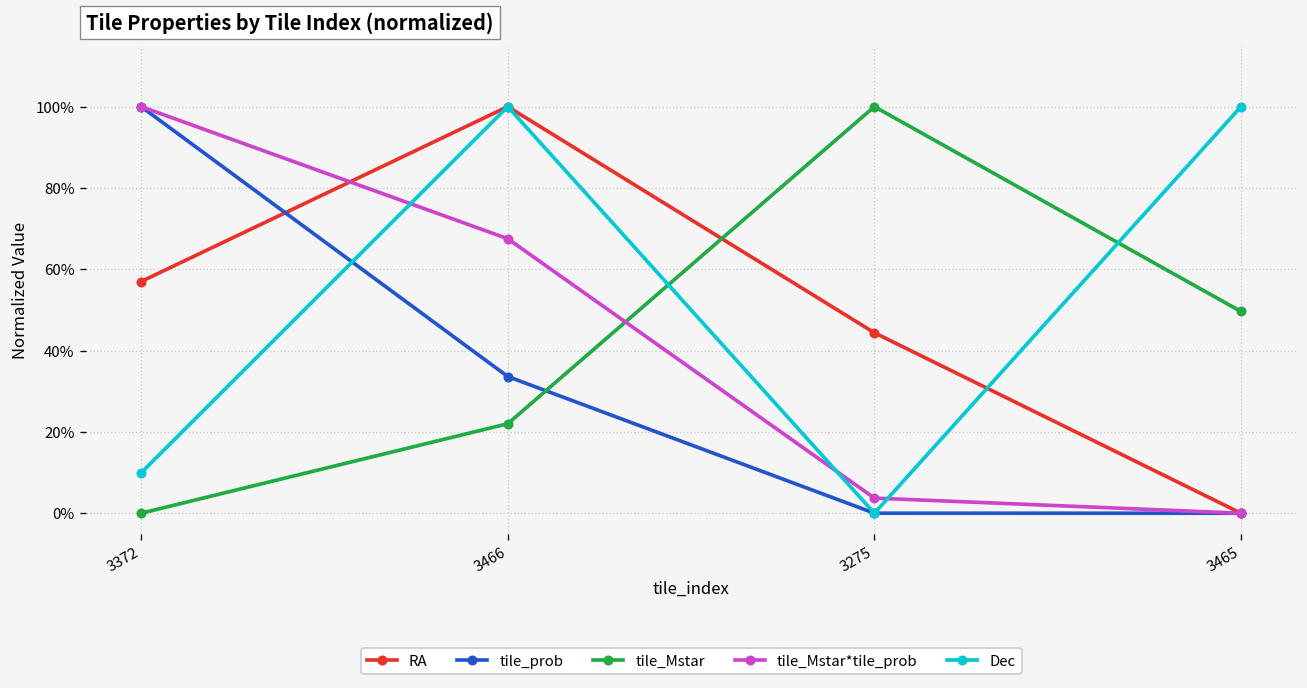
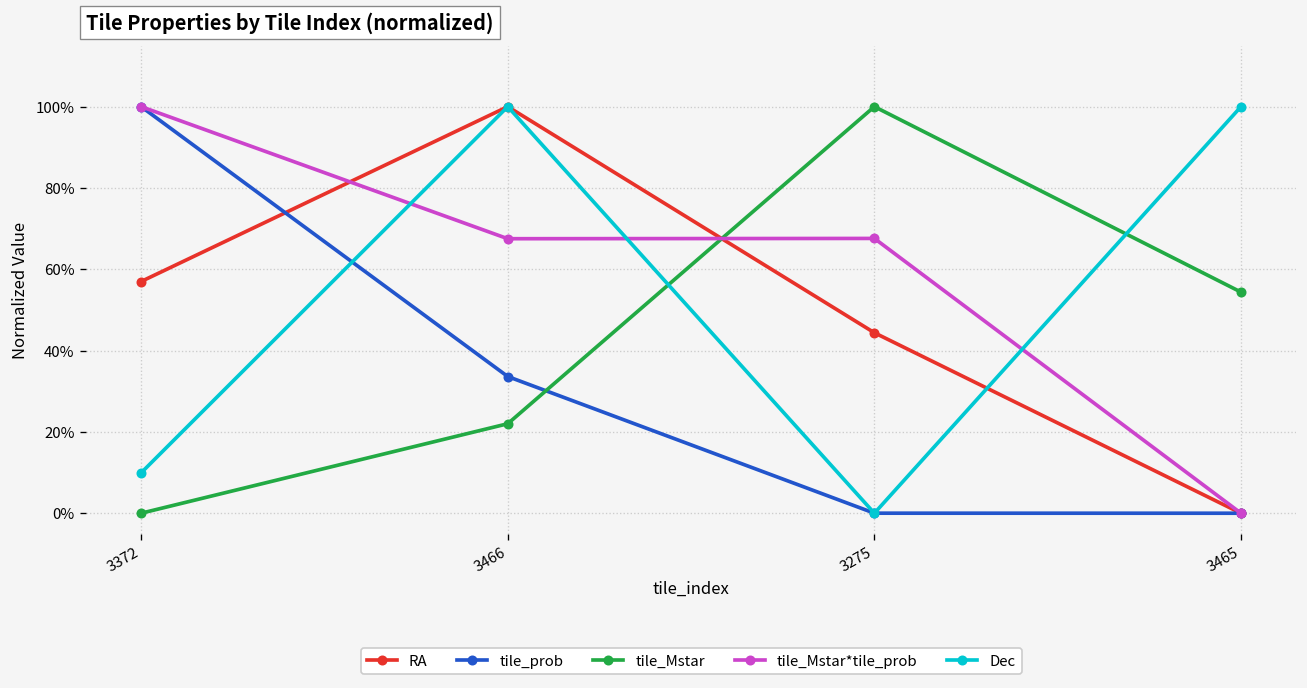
tile_Mstar*tile_prob, 3275: 4% -> 68%
tile_Mstar, 3465: 50% -> 54%
